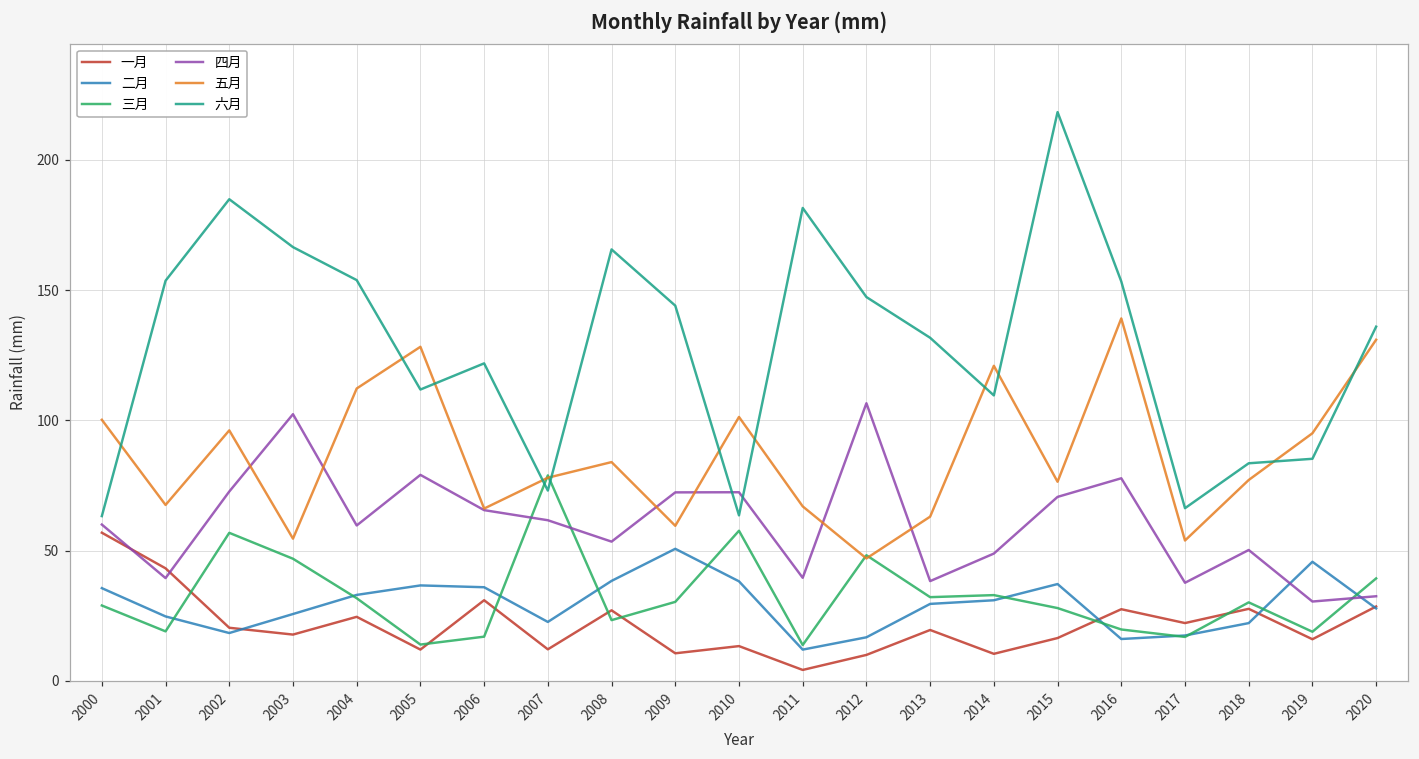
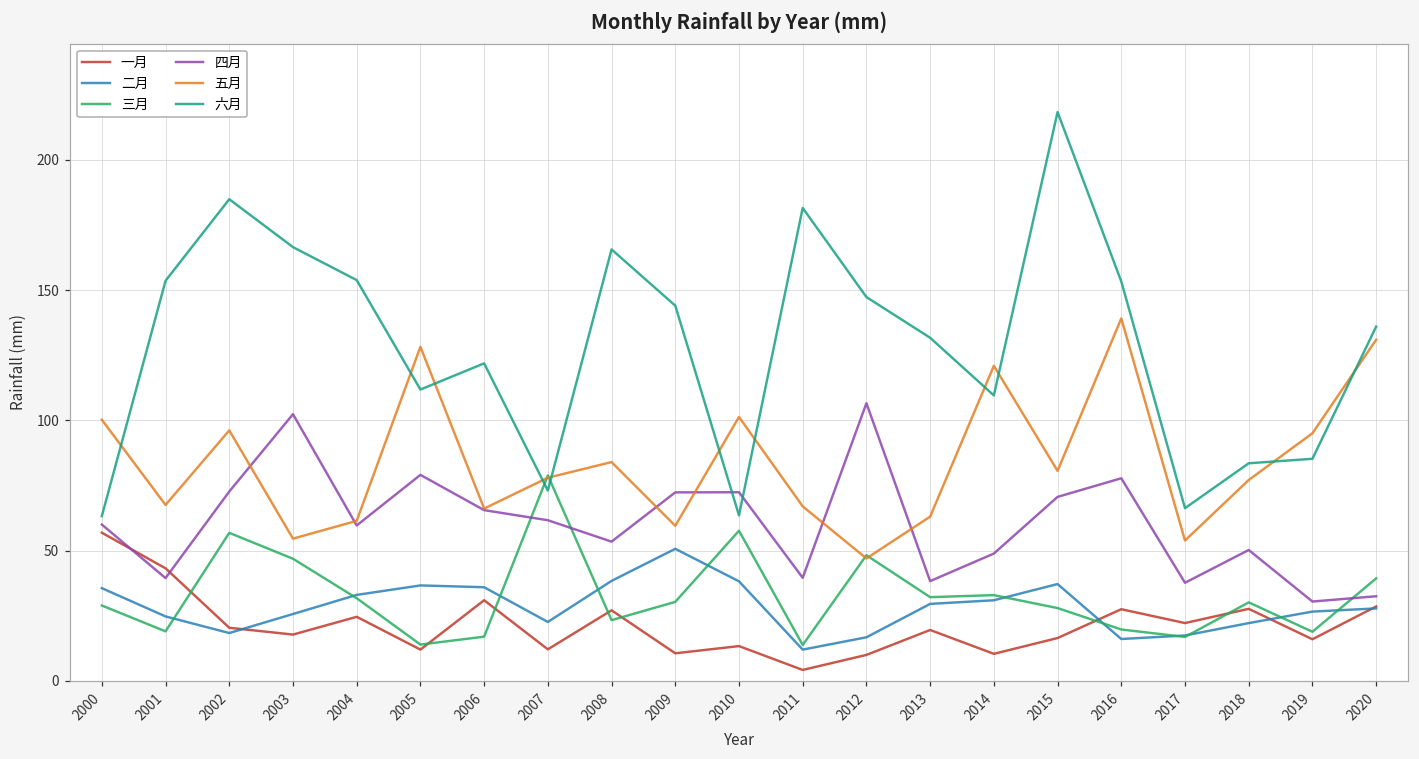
五月, 2004: 112 -> 61
五月, 2015: 76 -> 81
二月, 2019: 46 -> 27
